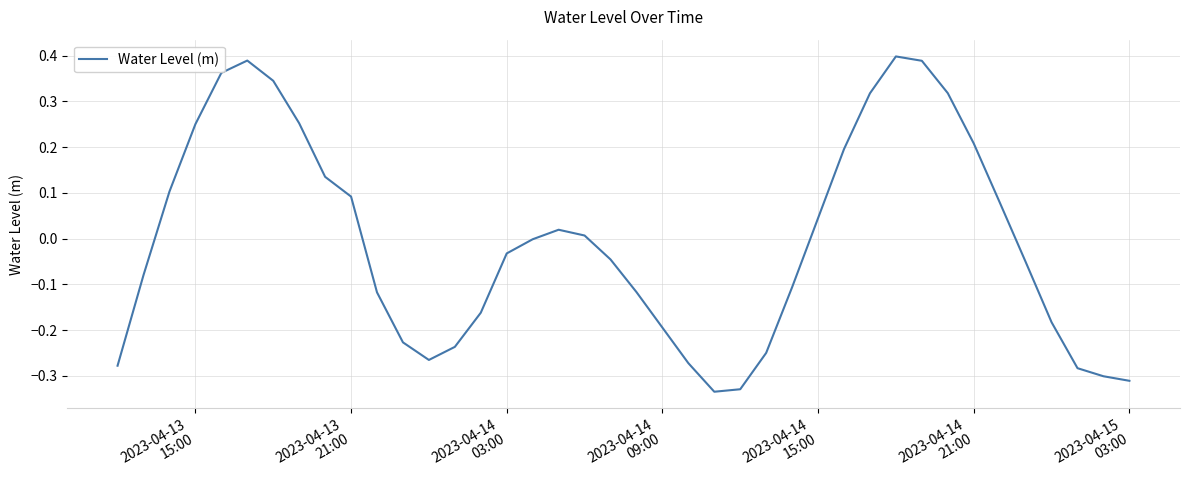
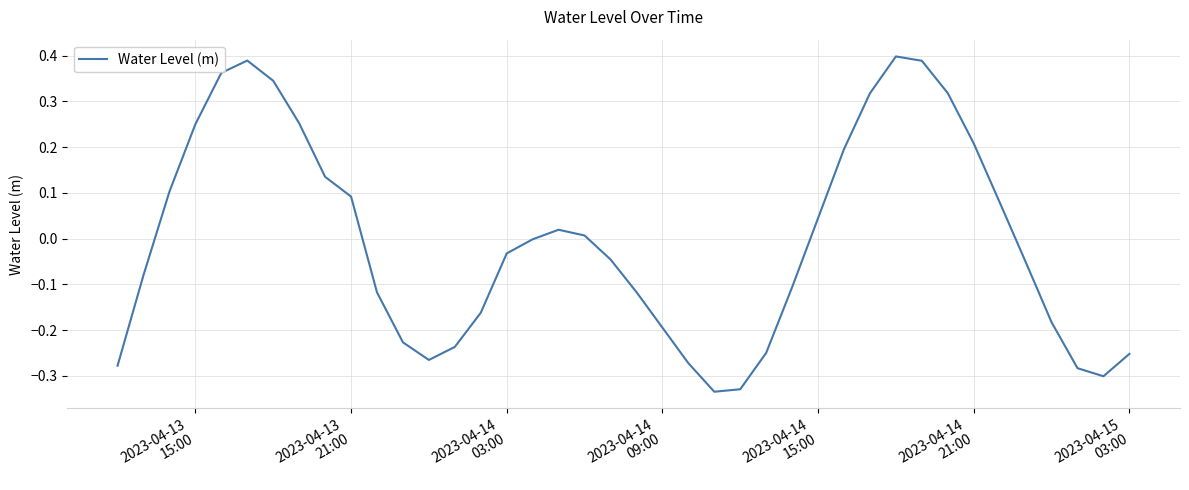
2023-04-15 03:00: -0.31 -> -0.25
